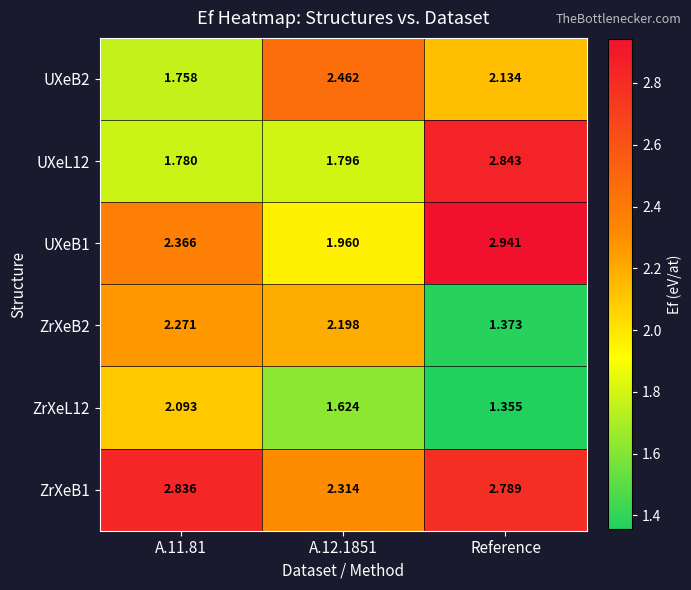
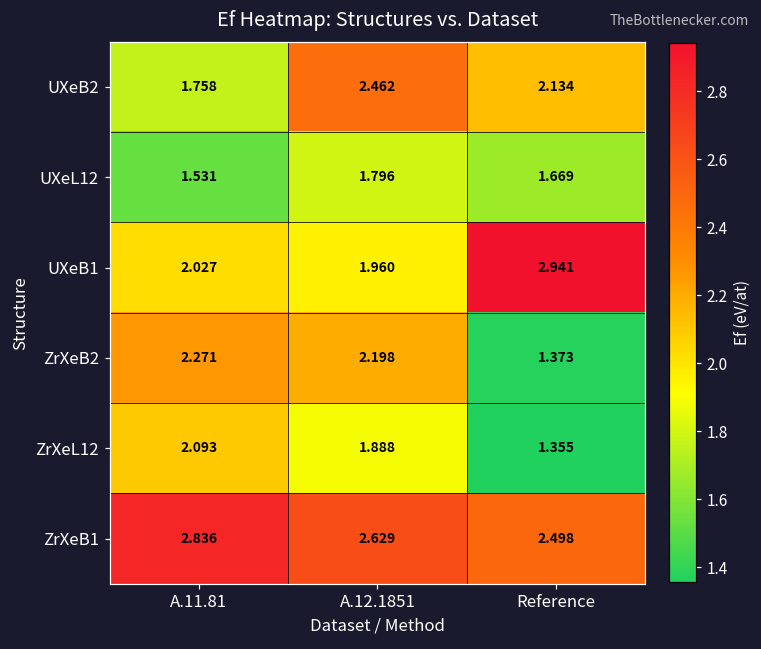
UXeL12, A.11.81: 1.780 -> 1.531
UXeL12, Reference: 2.843 -> 1.669
UXeB1, A.11.81: 2.366 -> 2.027
ZrXeL12, A.12.1851: 1.624 -> 1.888
ZrXeB1, A.12.1851: 2.314 -> 2.629
ZrXeB1, Reference: 2.789 -> 2.498
